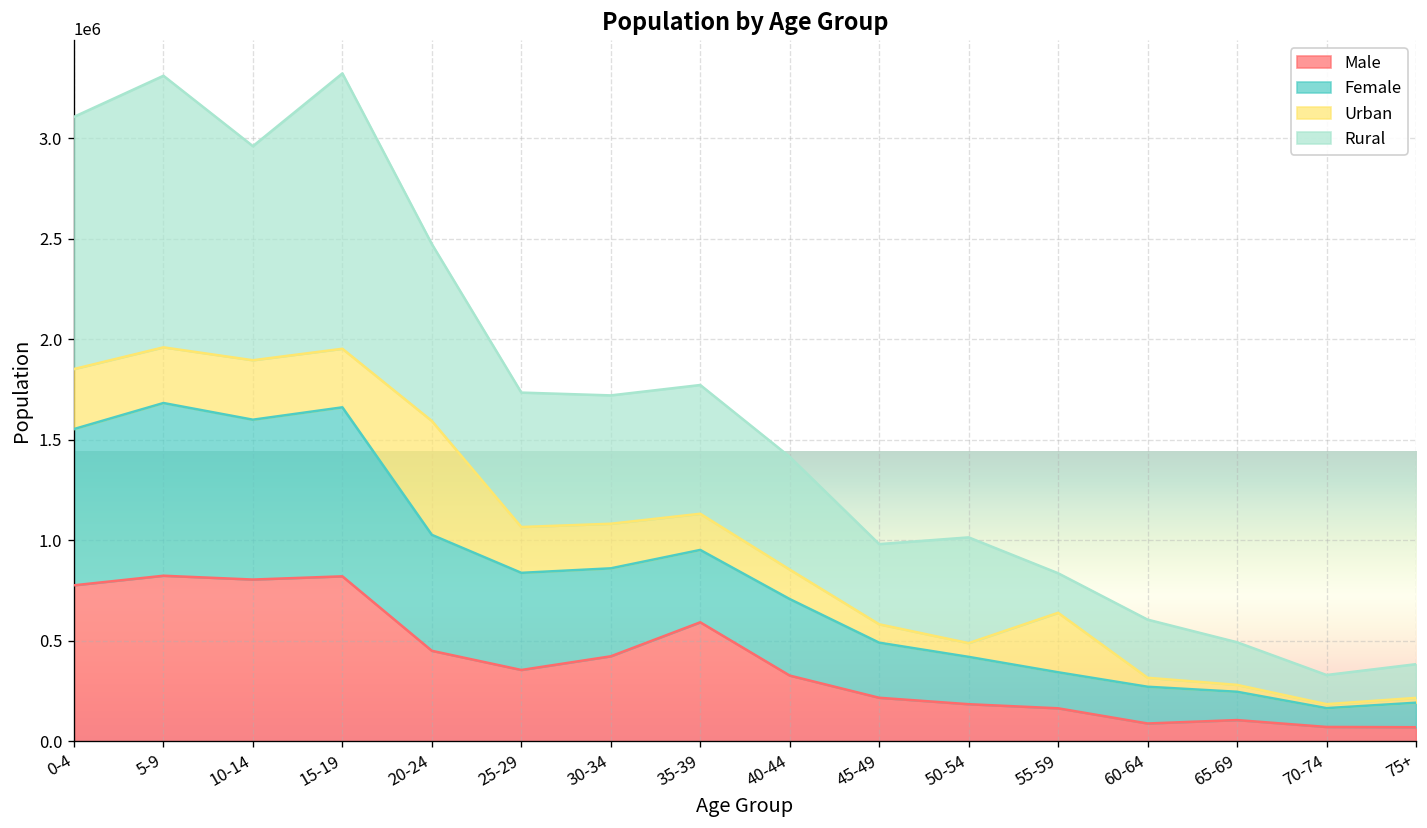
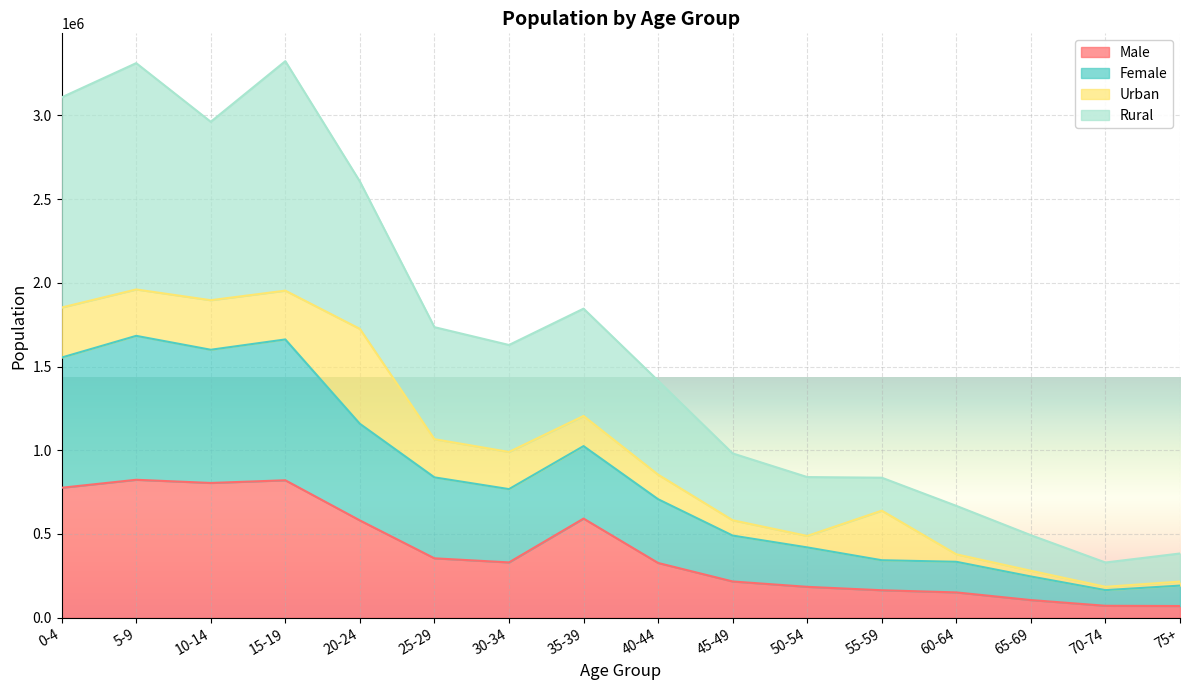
Male, 20-24: 450000 -> 580000
Male, 30-34: 420000 -> 330000
Female, 35-39: 360000 -> 430000
Rural, 50-54: 530000 -> 350000
Male, 60-64: 90000 -> 150000
